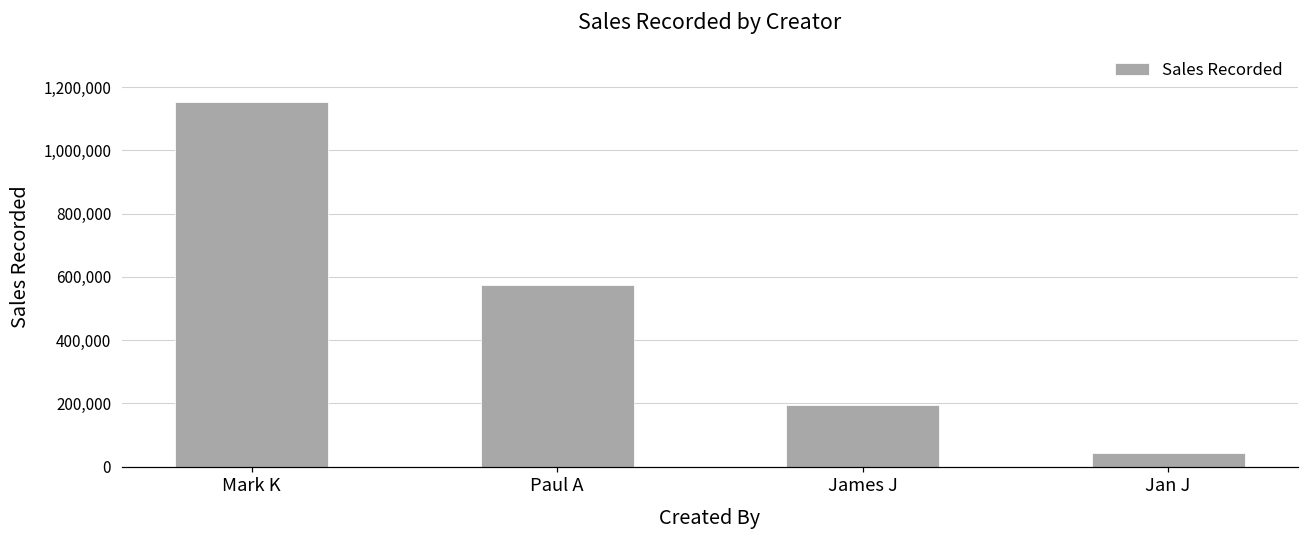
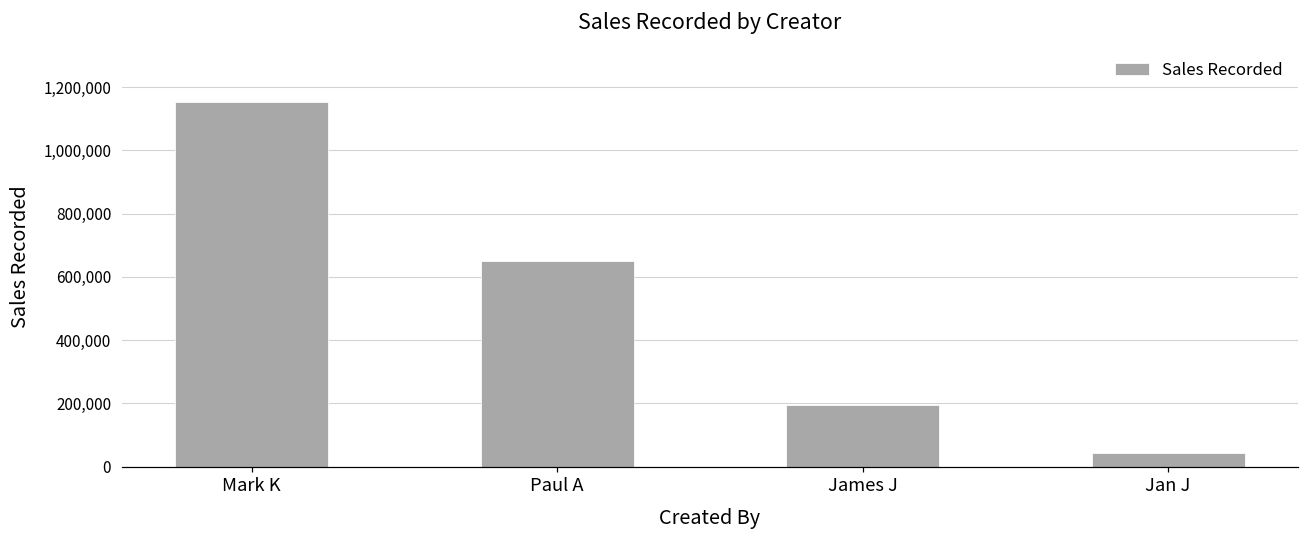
Paul A: 570,000 -> 650,000
